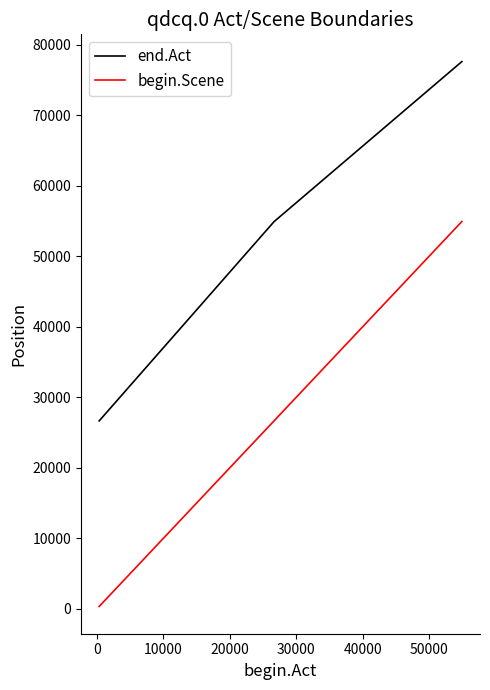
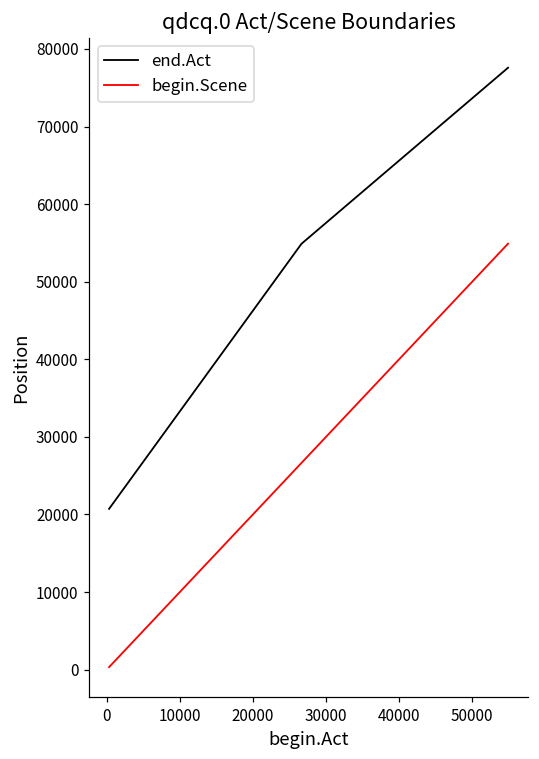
end.Act, 0: 27000 -> 21000
